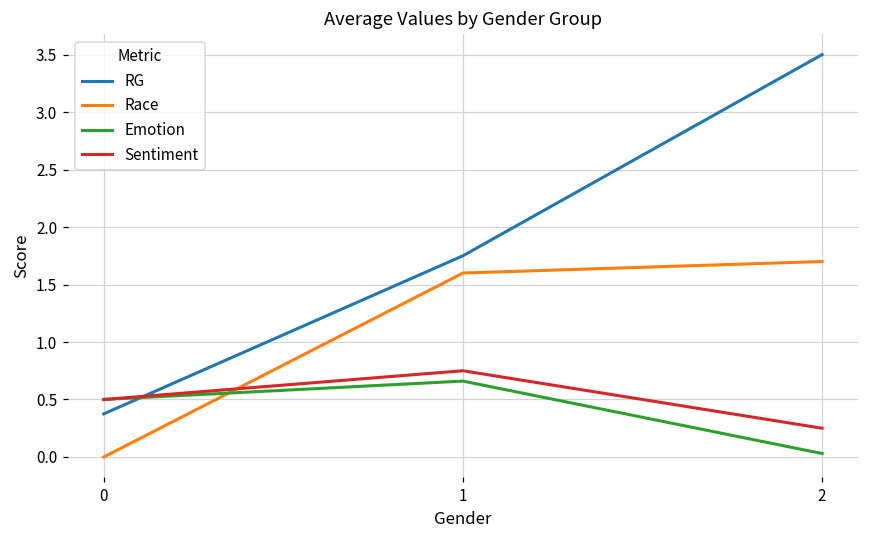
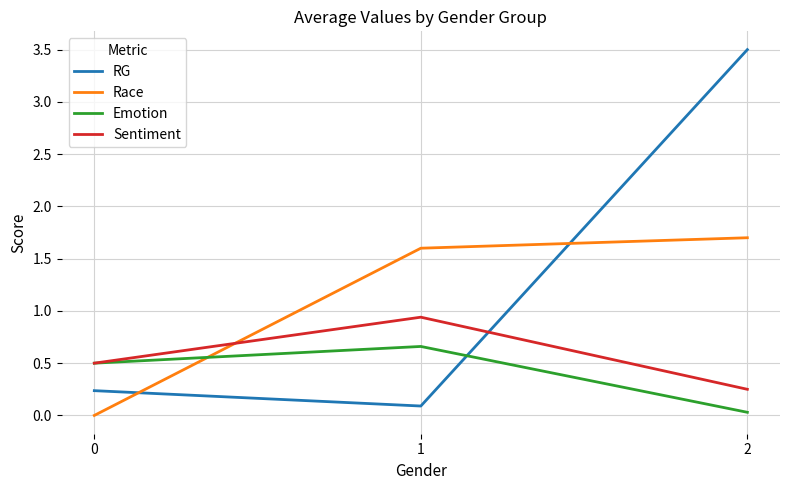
RG, 0: 0.38 -> 0.24
RG, 1: 1.75 -> 0.09
Sentiment, 1: 0.75 -> 0.94
